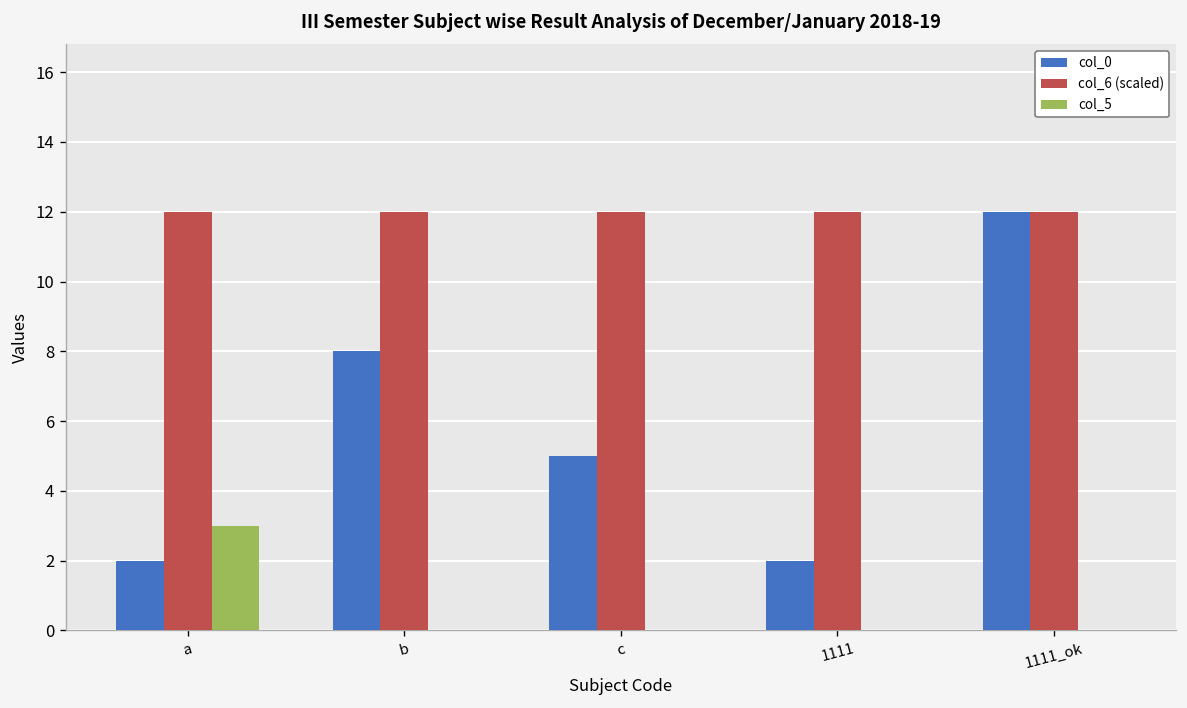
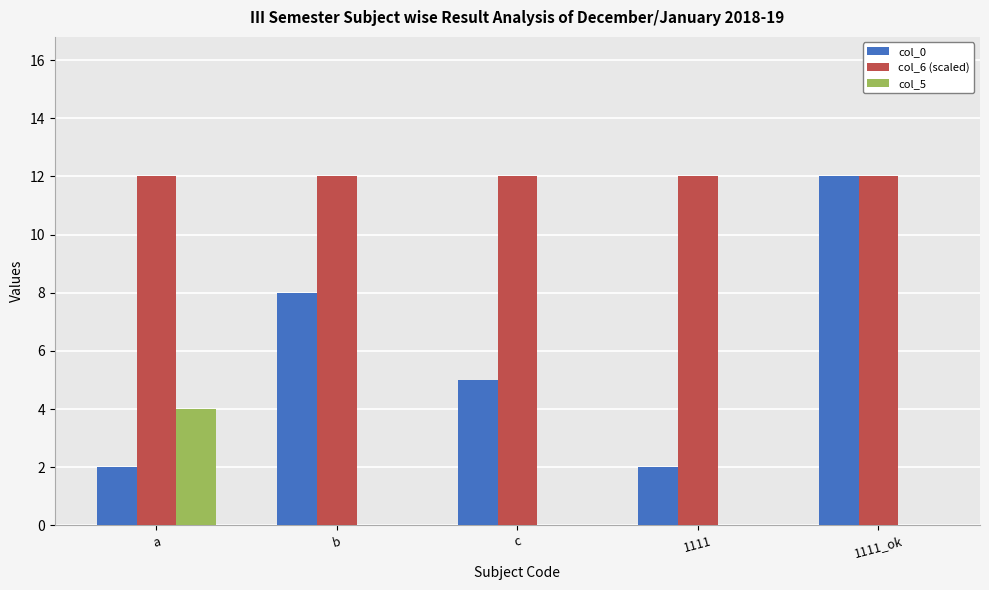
col_5, a: 3 -> 4
